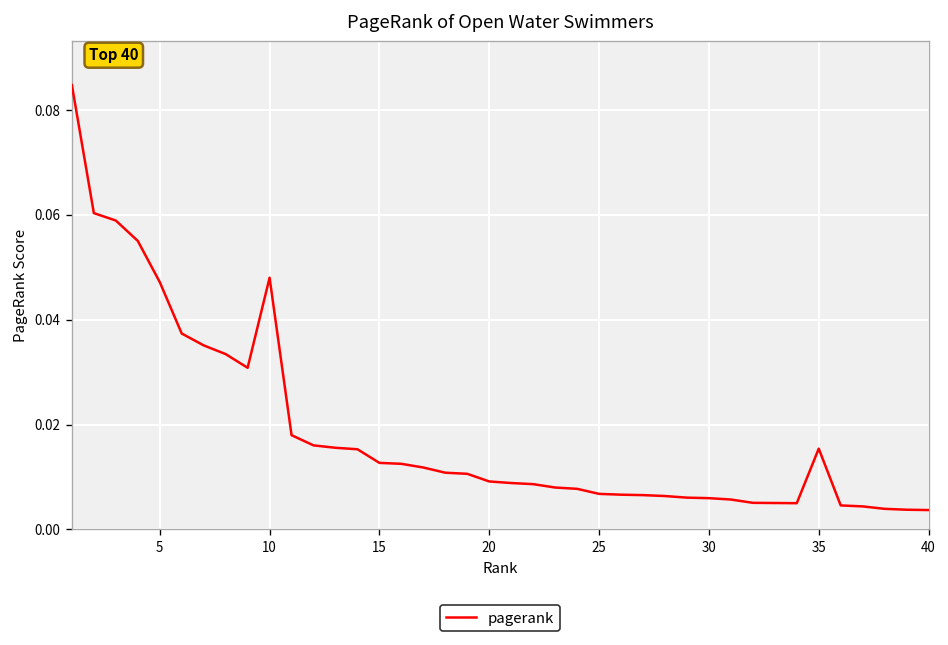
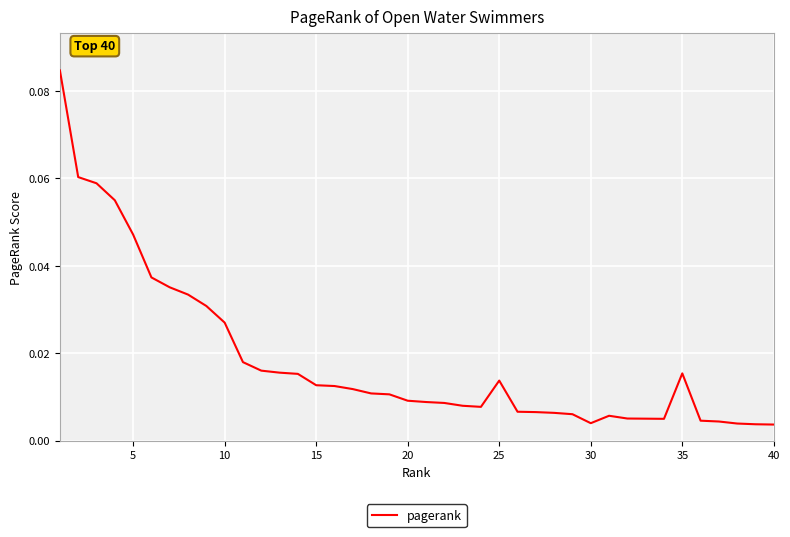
10: 0.048 -> 0.027
25: 0.007 -> 0.014
30: 0.006 -> 0.004
